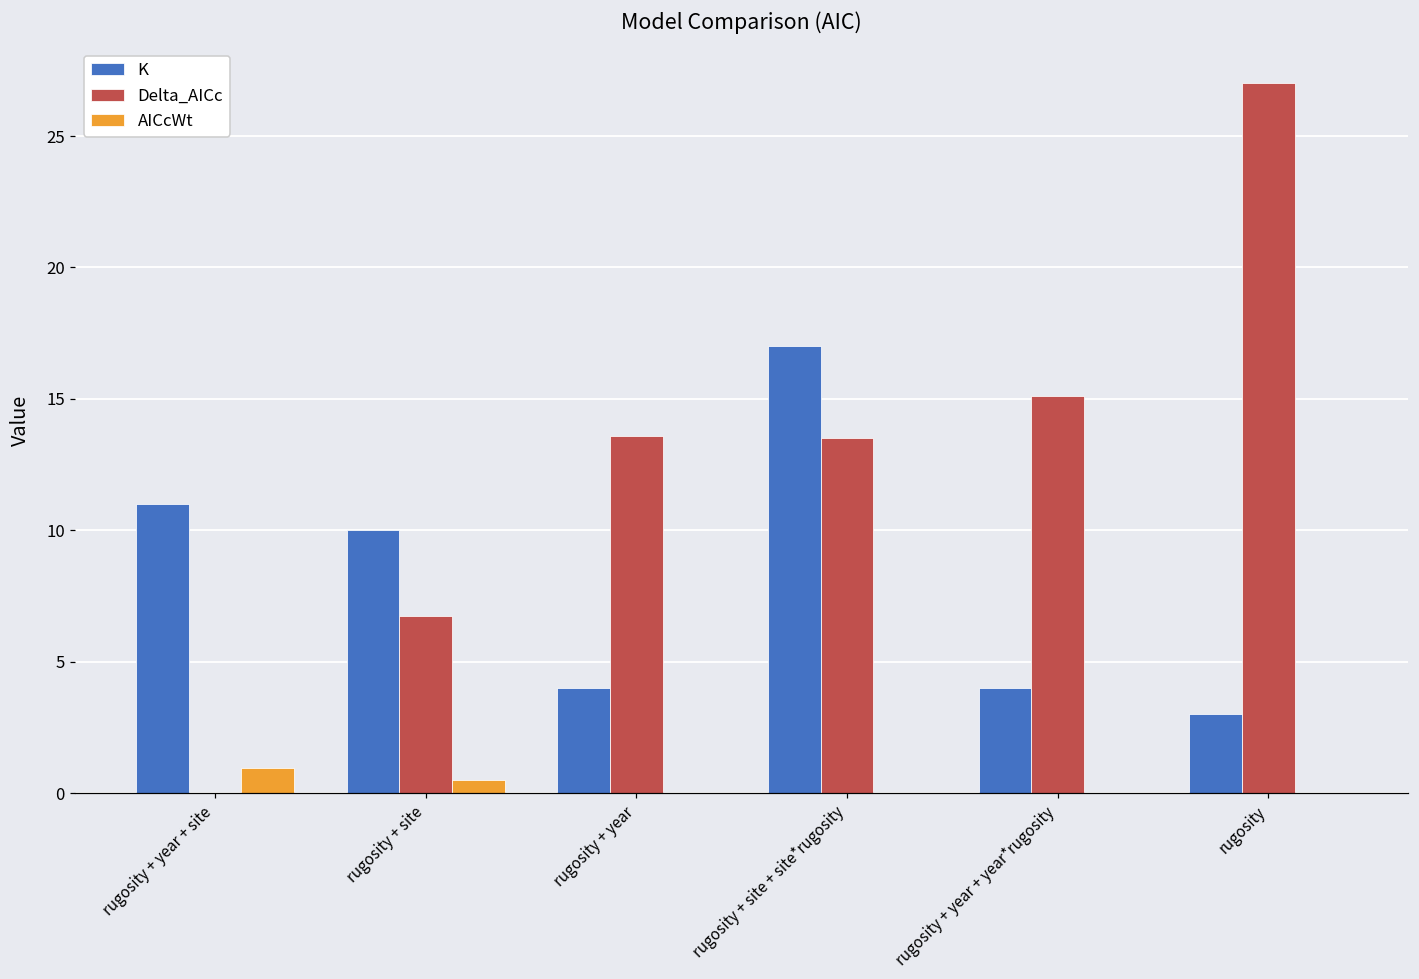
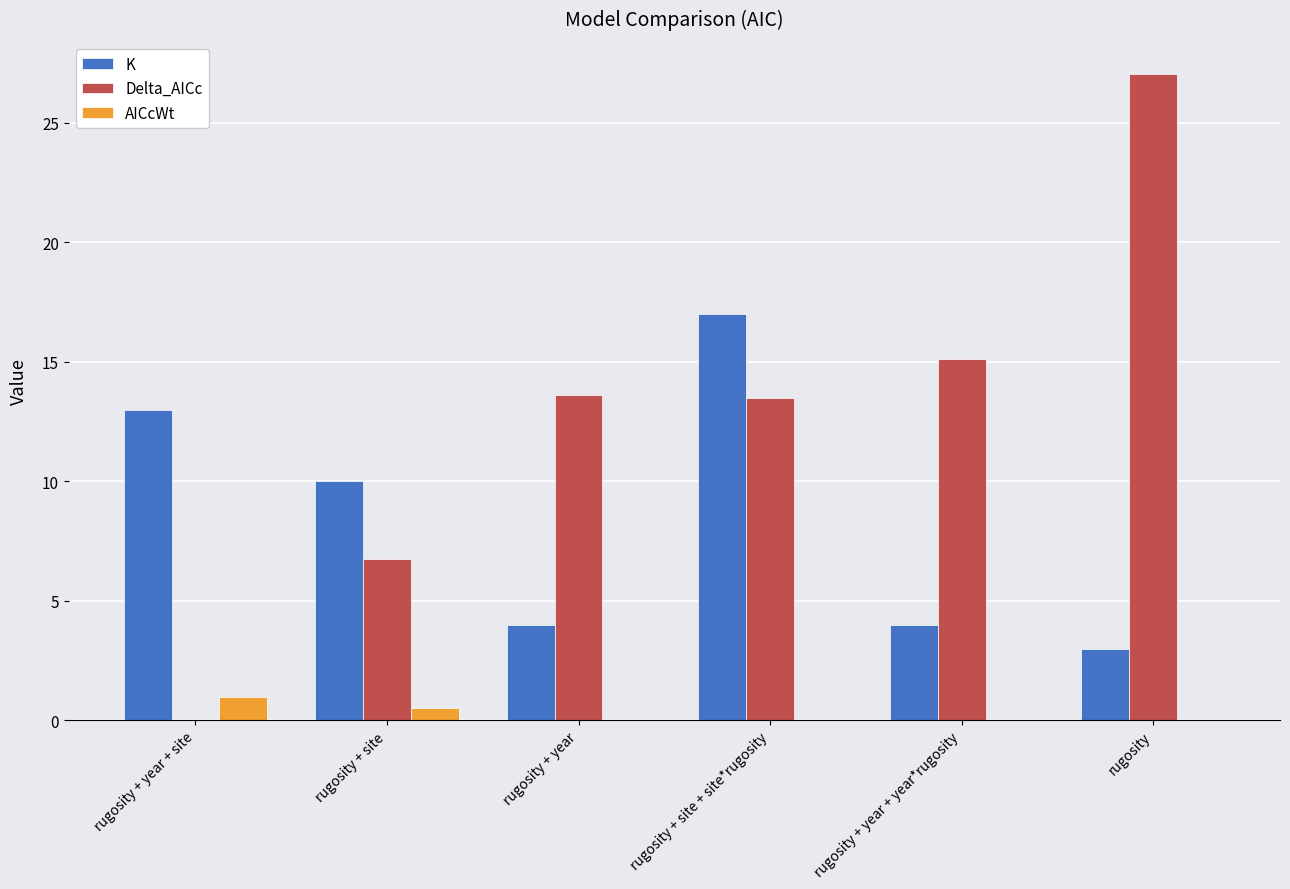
K, rugosity + year + site: 11 -> 13
